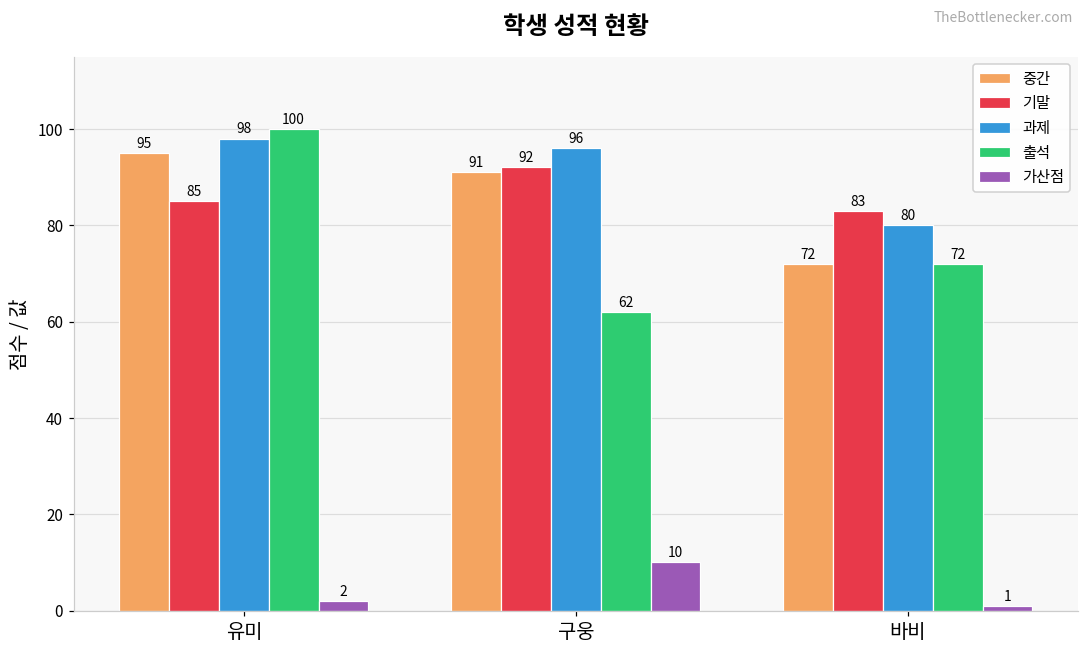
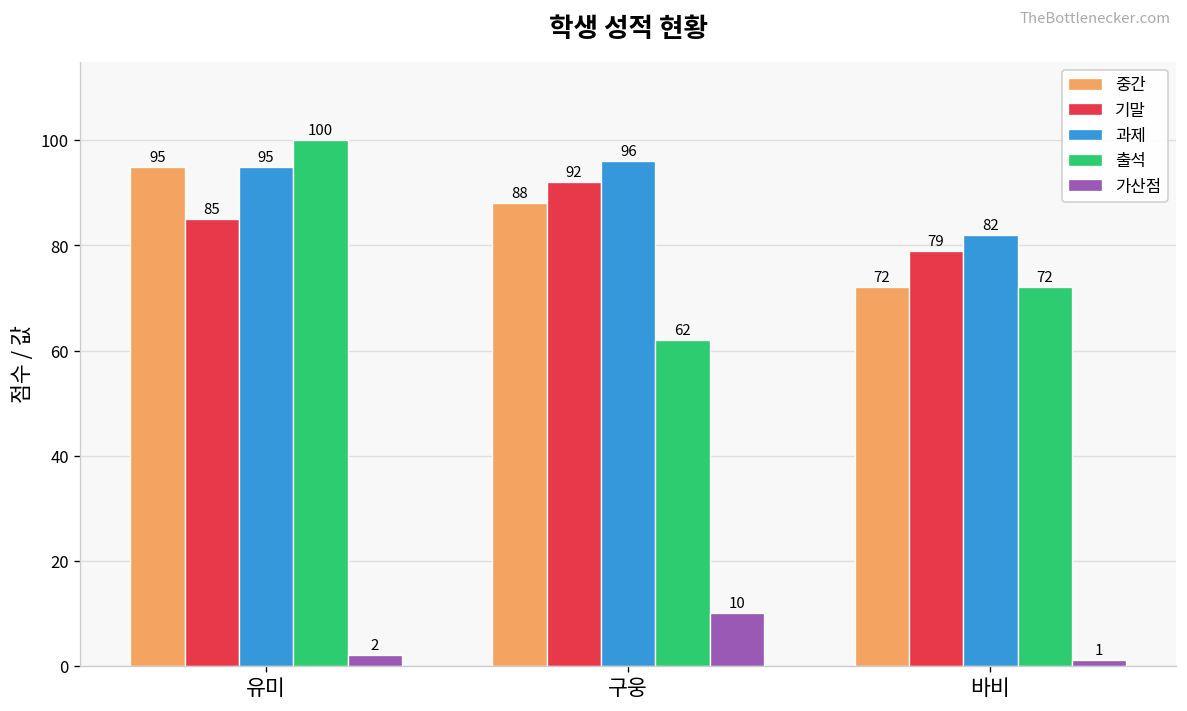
과제, 유미: 98 -> 95
중간, 구웅: 91 -> 88
기말, 바비: 83 -> 79
과제, 바비: 80 -> 82
